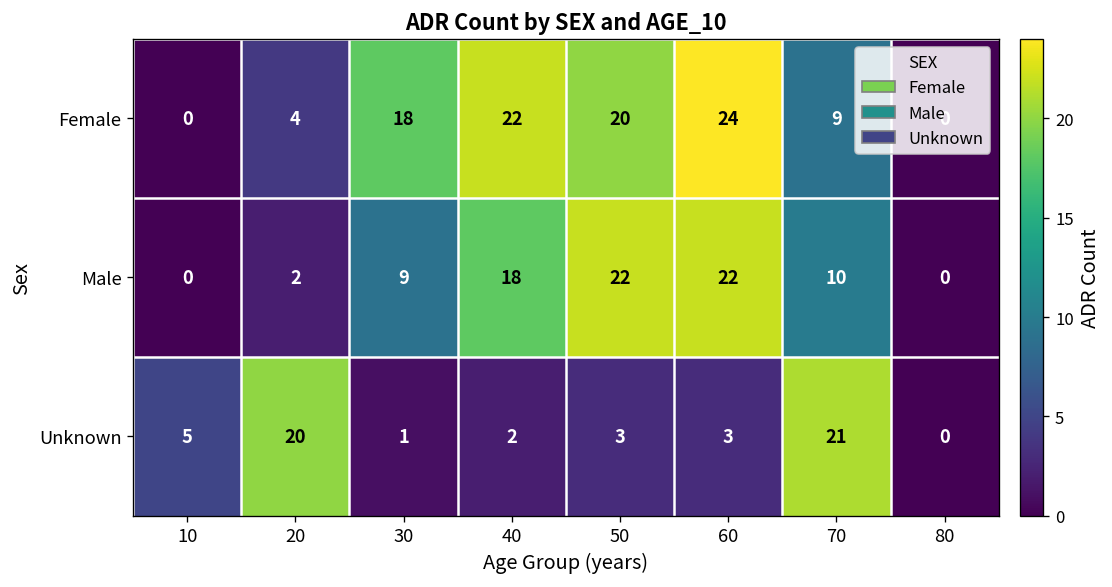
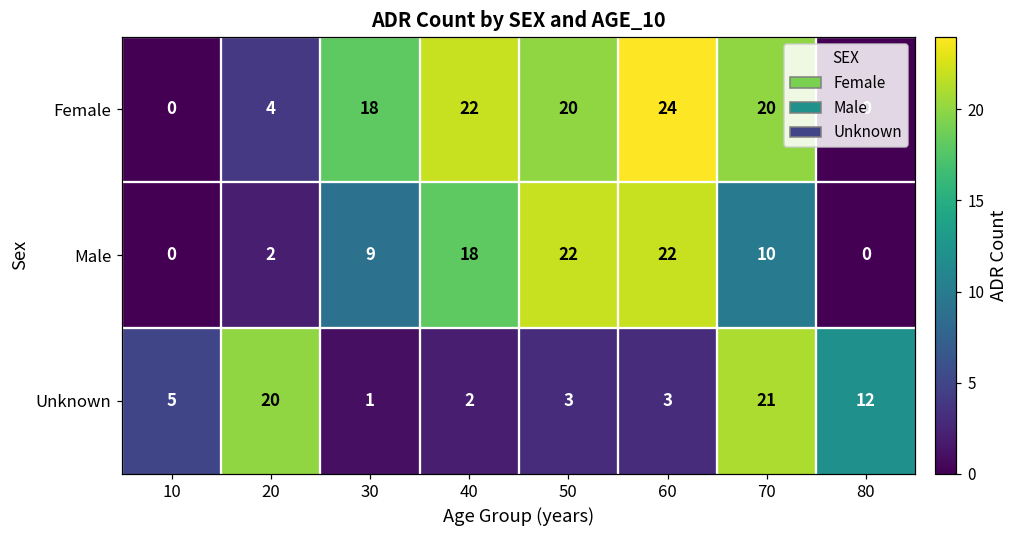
Female, 70: 9 -> 20
Unknown, 80: 0 -> 12
